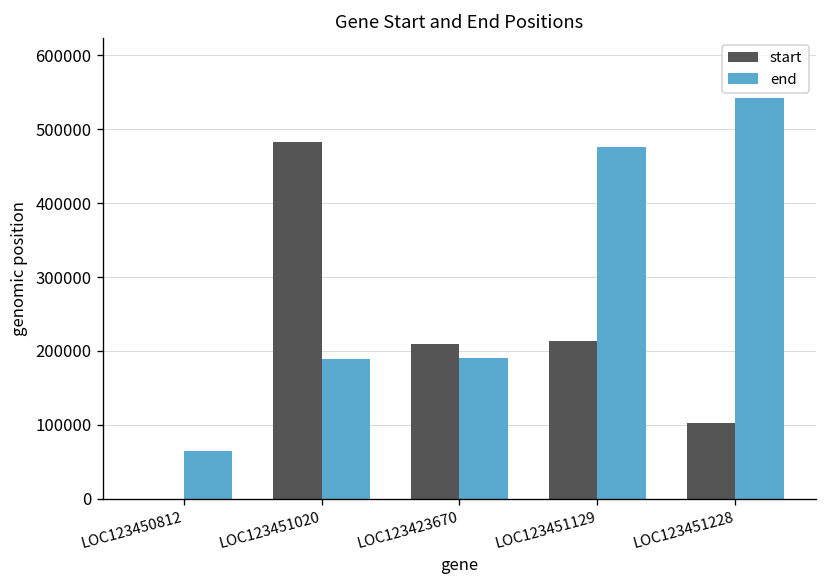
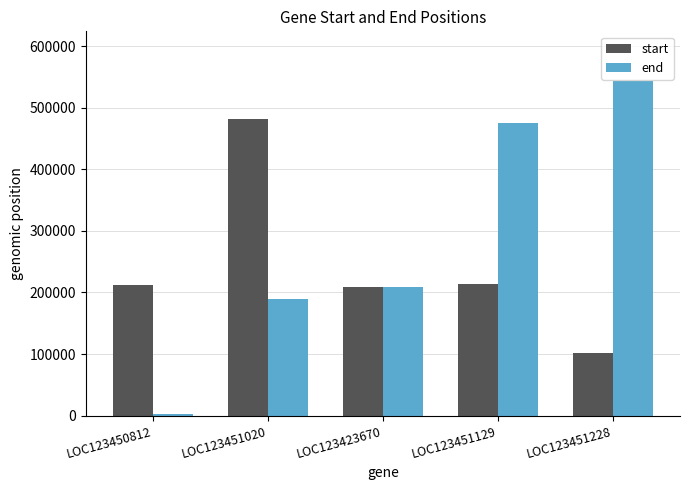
start, LOC123450812: 0 -> 210000
end, LOC123450812: 60000 -> 0
end, LOC123423670: 190000 -> 210000
